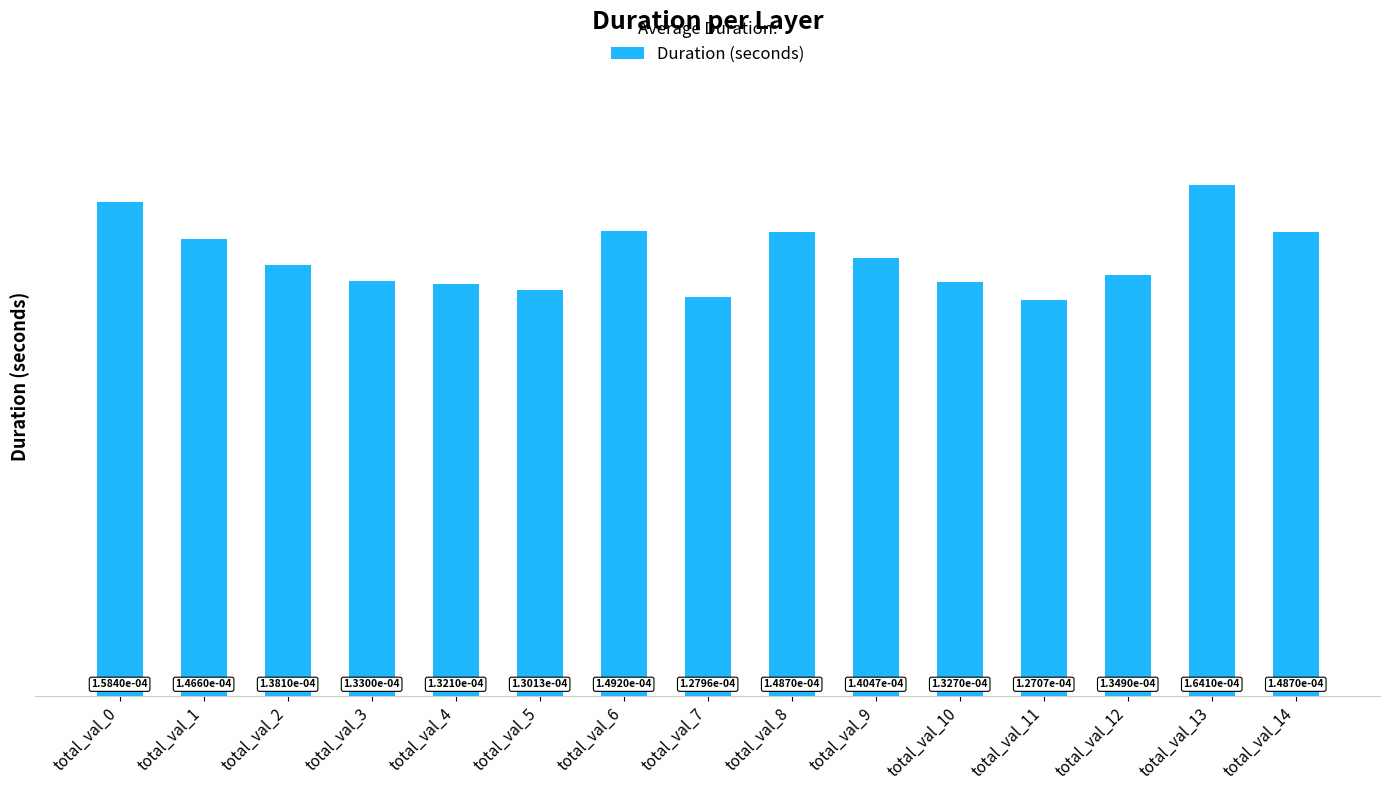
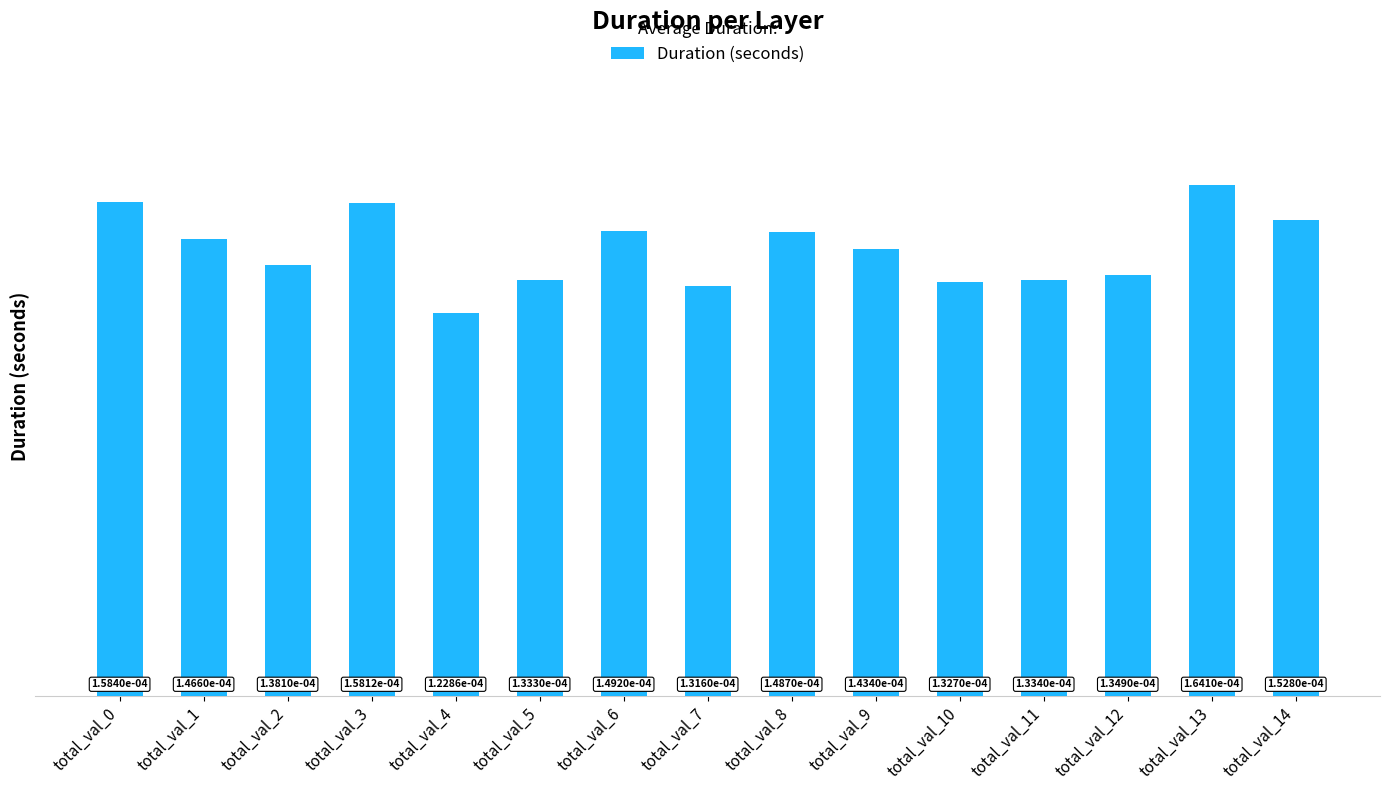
total_val_3: 1.3300e-04 -> 1.5812e-04
total_val_4: 1.3210e-04 -> 1.2286e-04
total_val_5: 1.3013e-04 -> 1.3330e-04
total_val_7: 1.2796e-04 -> 1.3160e-04
total_val_9: 1.4047e-04 -> 1.4340e-04
total_val_11: 1.2707e-04 -> 1.3340e-04
total_val_14: 1.4870e-04 -> 1.5280e-04
